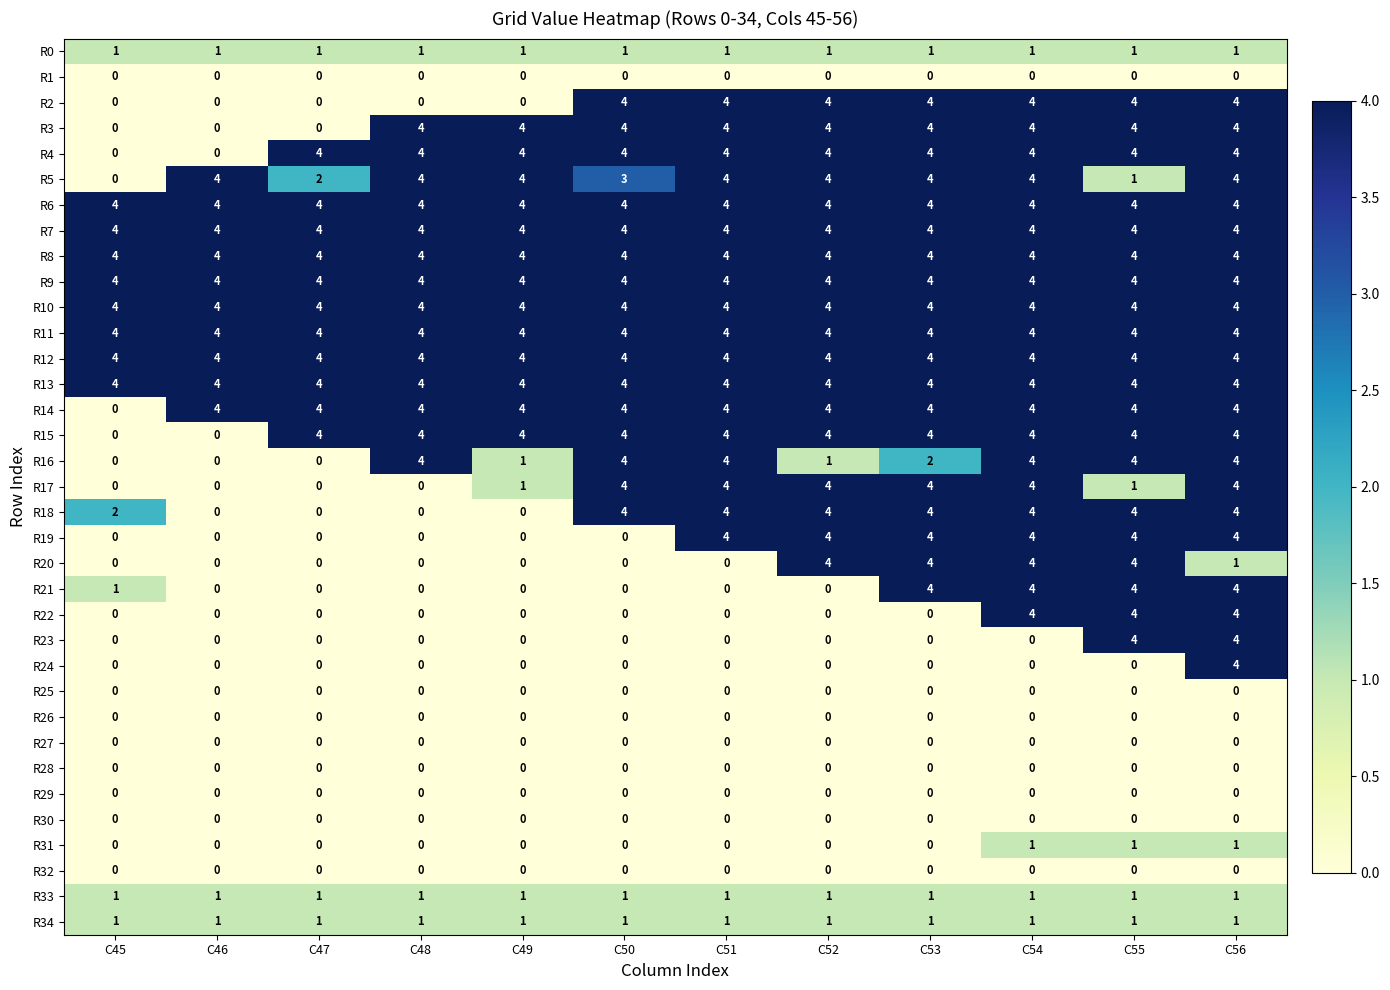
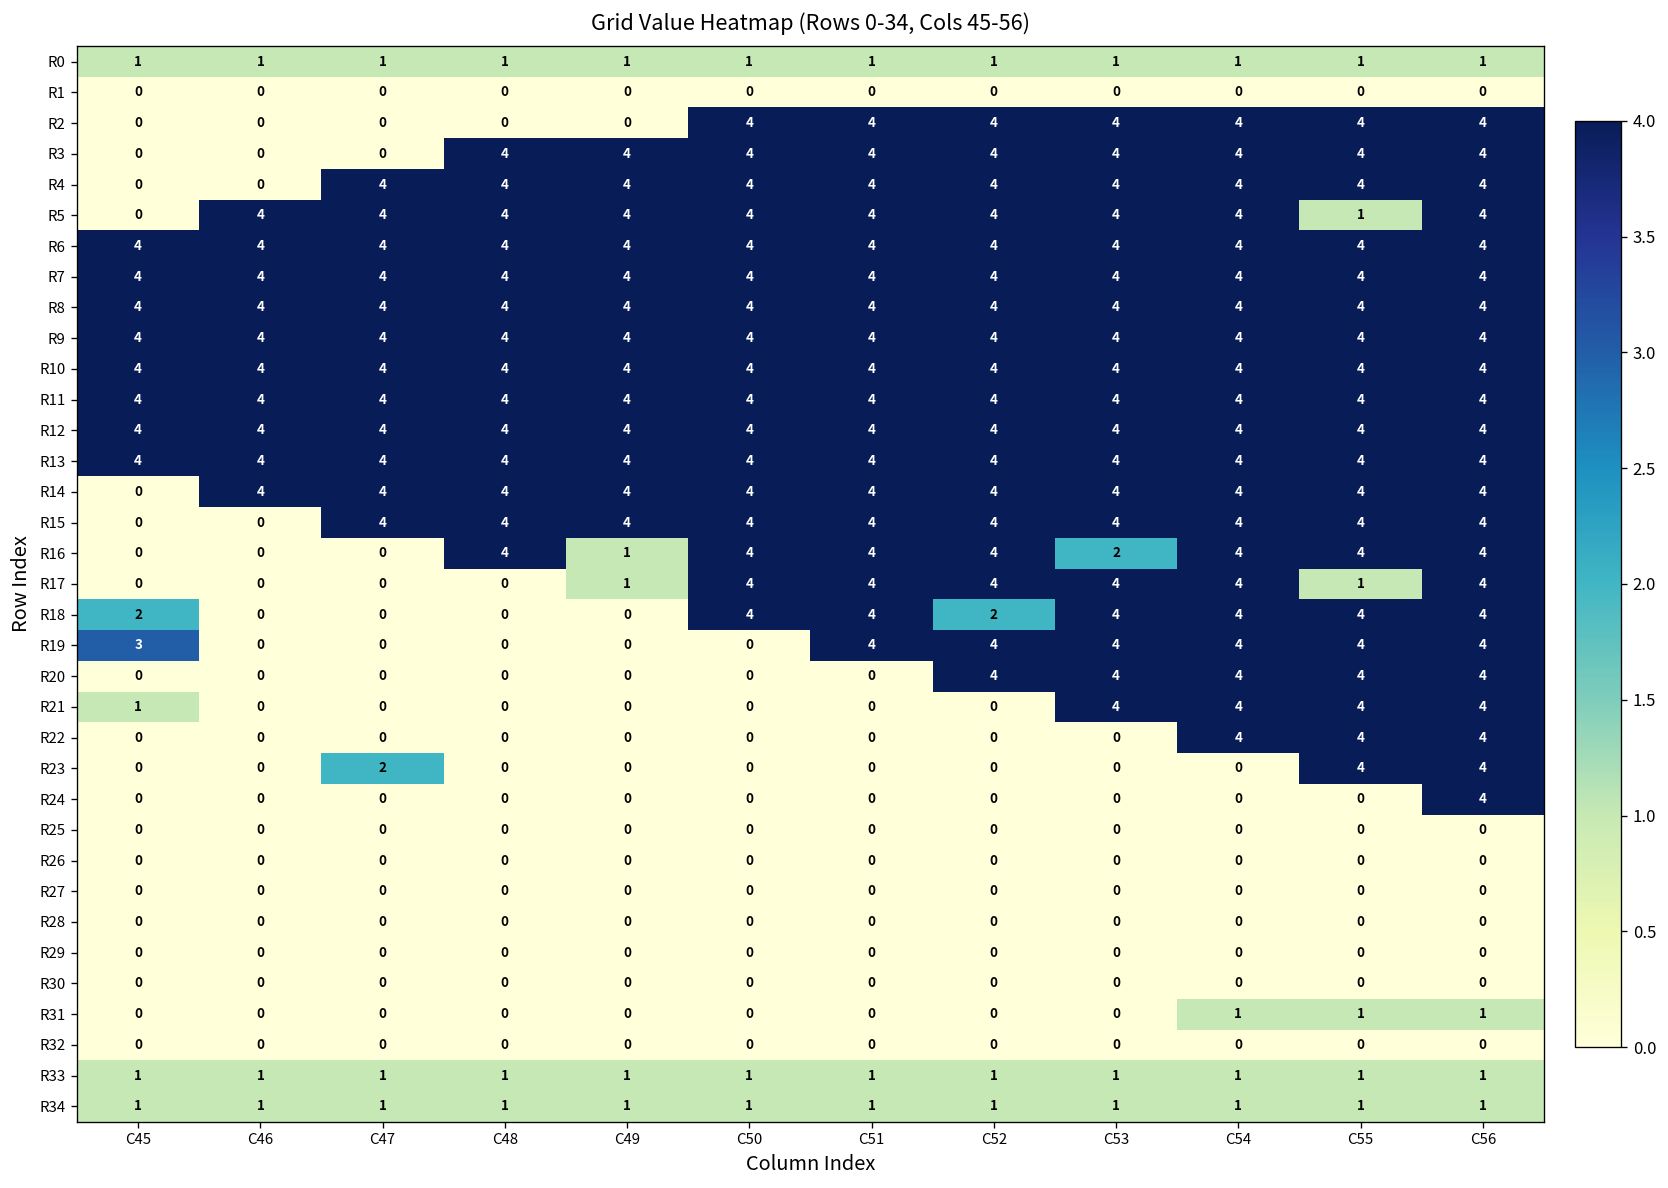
R5, C47: 2 -> 4
R5, C50: 3 -> 4
R16, C52: 1 -> 4
R18, C52: 4 -> 2
R19, C45: 0 -> 3
R20, C56: 1 -> 4
R23, C47: 0 -> 2
